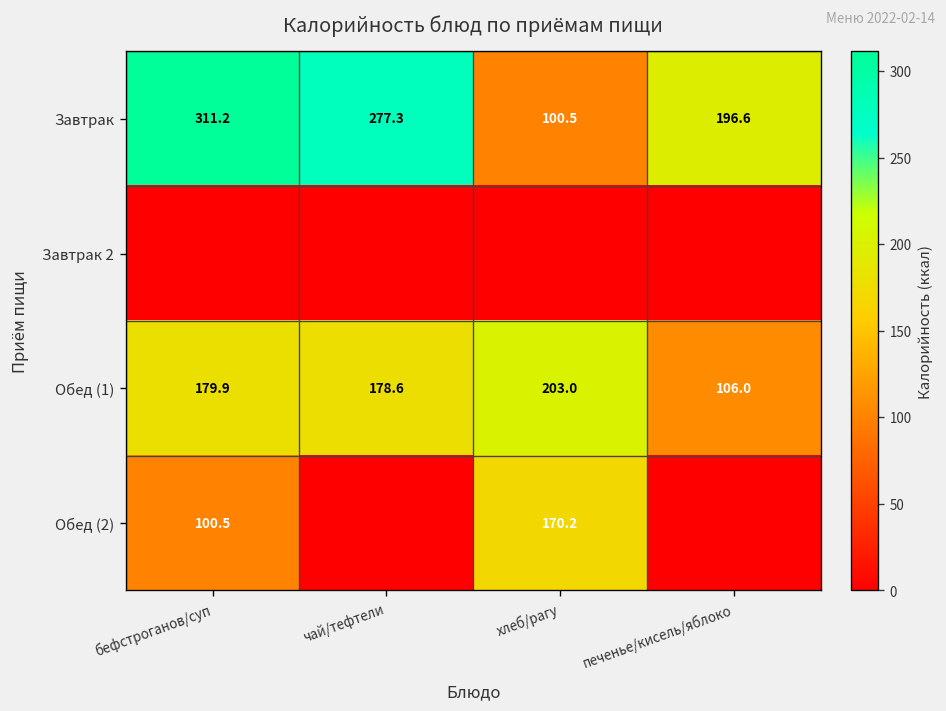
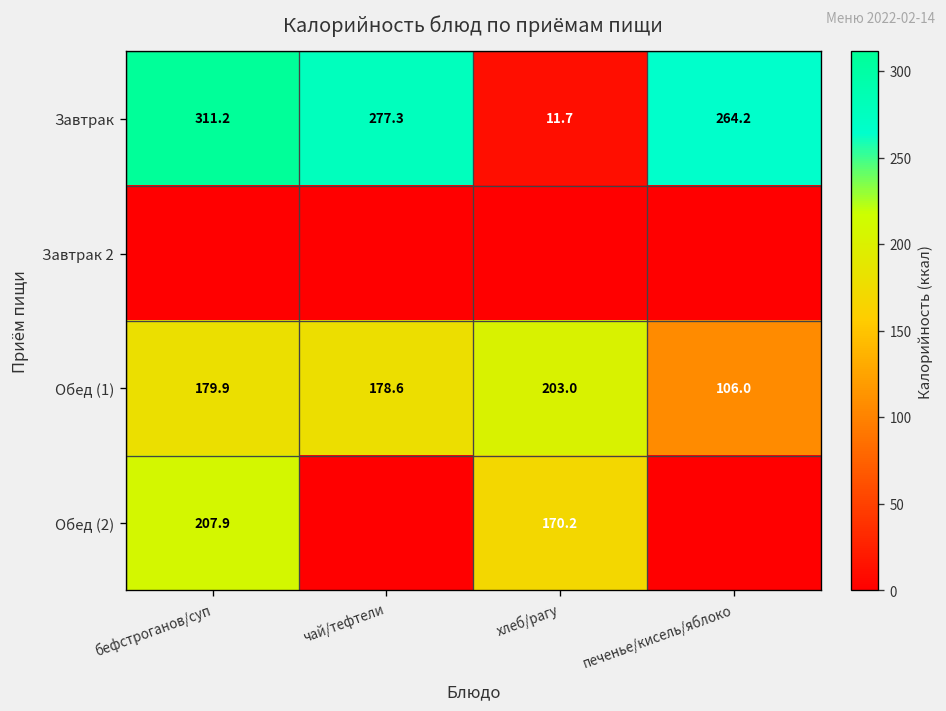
Завтрак, хлеб/рагу: 100.5 -> 11.7
Завтрак, печенье/кисель/яблоко: 196.6 -> 264.2
Обед (2), бефстроганов/суп: 100.5 -> 207.9
